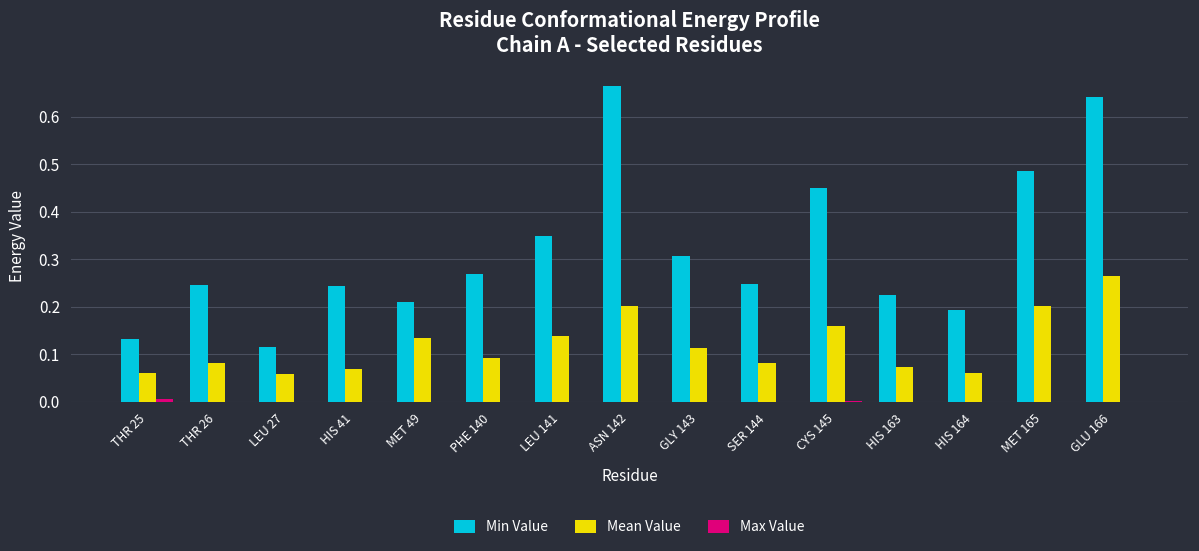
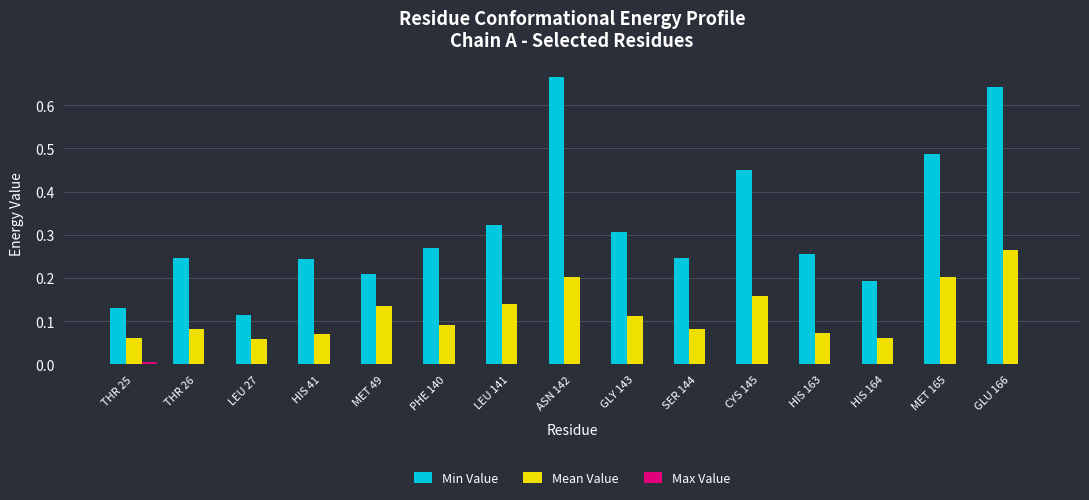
Min Value, LEU 141: 0.35 -> 0.32
Min Value, HIS 163: 0.22 -> 0.26
